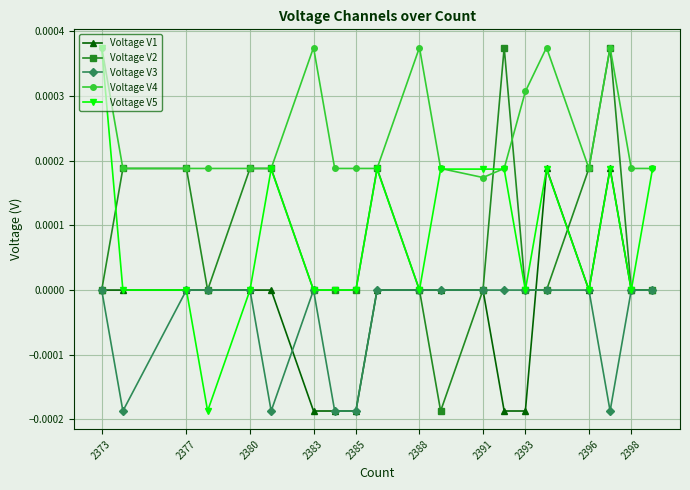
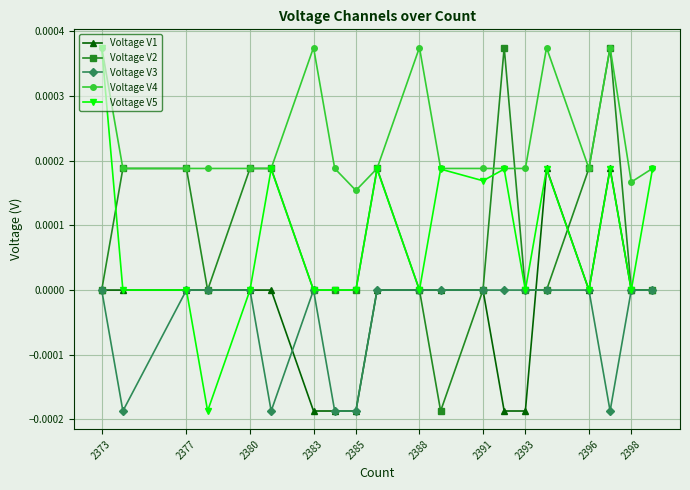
Voltage V4, 2385: 0.00019 -> 0.00015
Voltage V4, 2391: 0.00017 -> 0.00019
Voltage V5, 2391: 0.00019 -> 0.00017
Voltage V4, 2393: 0.00031 -> 0.00019
Voltage V4, 2398: 0.00019 -> 0.00017
